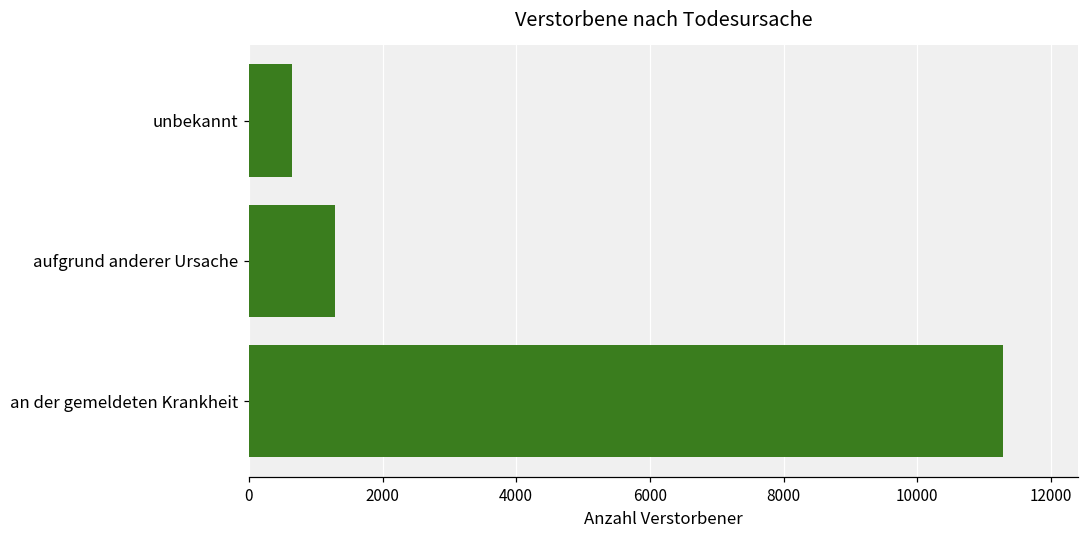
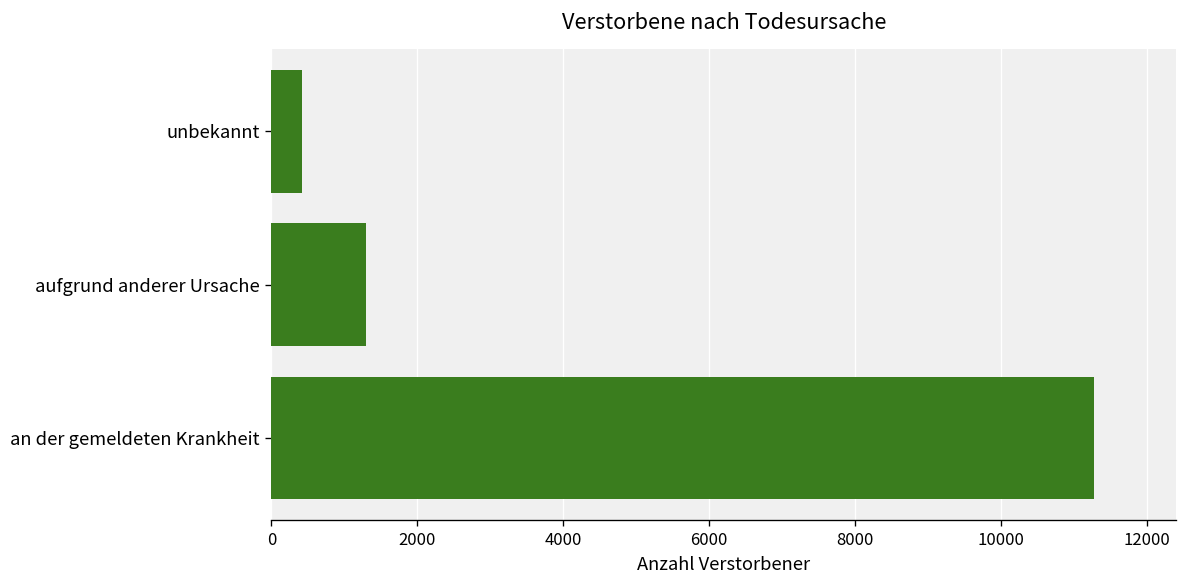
unbekannt: 600 -> 400
